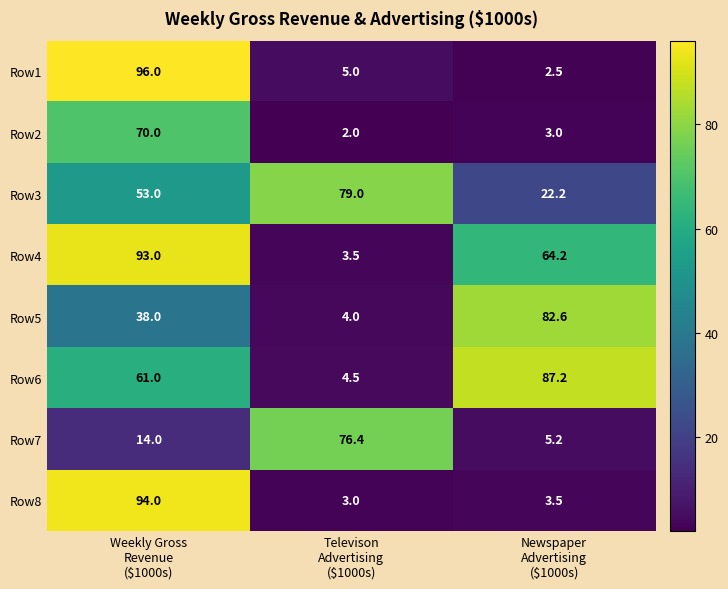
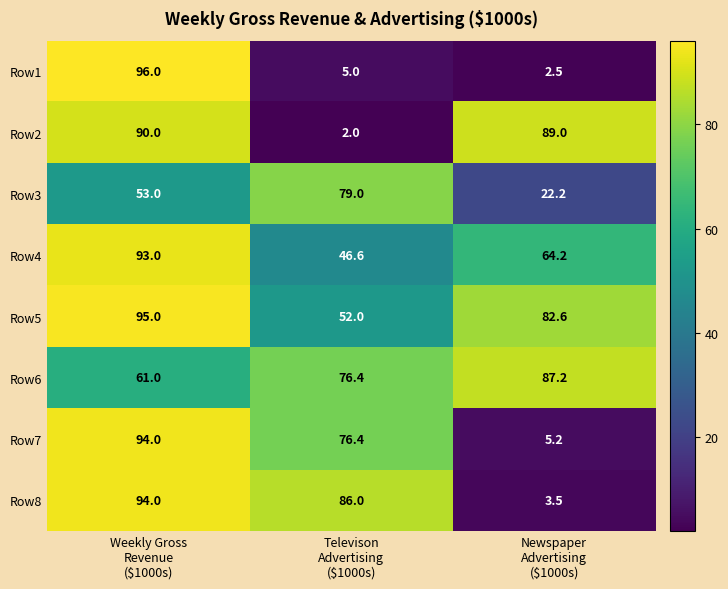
Row2, Weekly Gross Revenue ($1000s): 70.0 -> 90.0
Row2, Newspaper Advertising ($1000s): 3.0 -> 89.0
Row4, Televison Advertising ($1000s): 3.5 -> 46.6
Row5, Weekly Gross Revenue ($1000s): 38.0 -> 95.0
Row5, Televison Advertising ($1000s): 4.0 -> 52.0
Row6, Televison Advertising ($1000s): 4.5 -> 76.4
Row7, Weekly Gross Revenue ($1000s): 14.0 -> 94.0
Row8, Televison Advertising ($1000s): 3.0 -> 86.0
